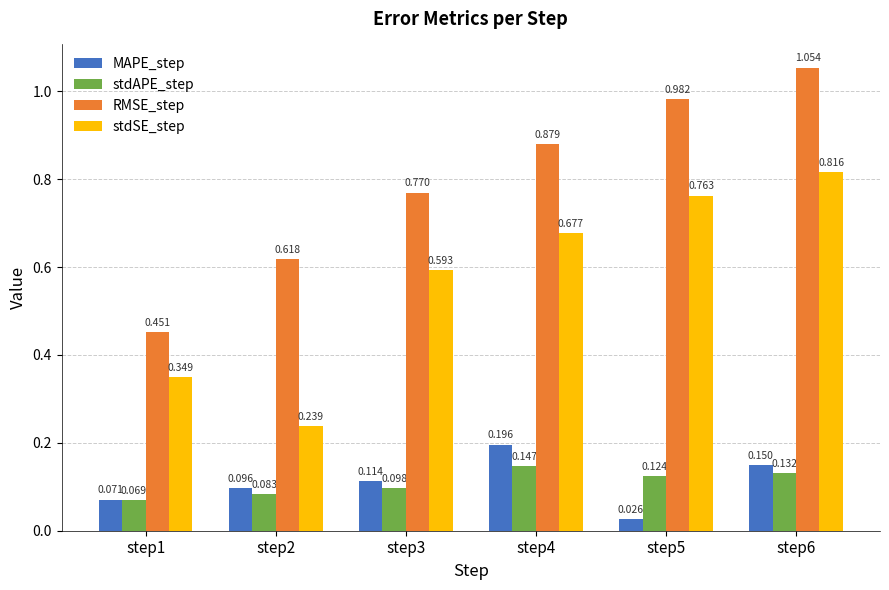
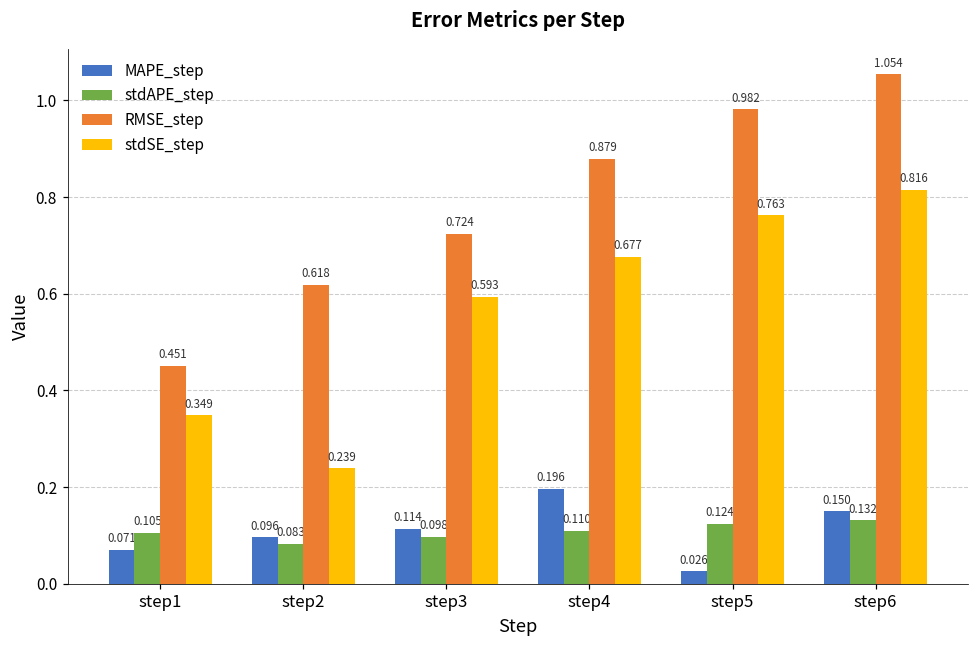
stdAPE_step, step1: 0.069 -> 0.105
RMSE_step, step3: 0.770 -> 0.724
stdAPE_step, step4: 0.147 -> 0.110
